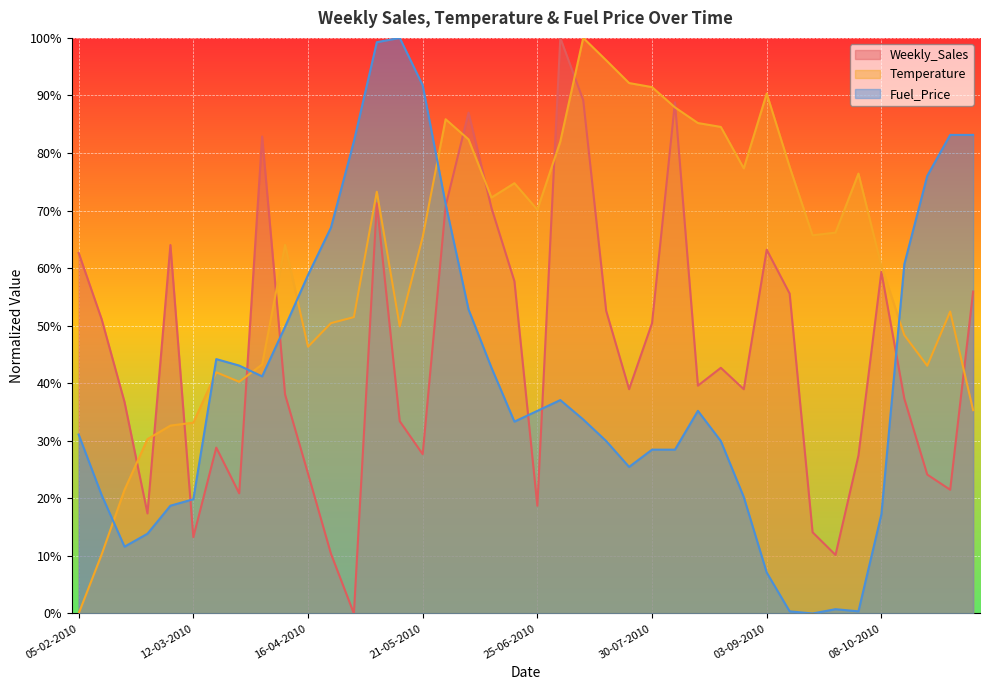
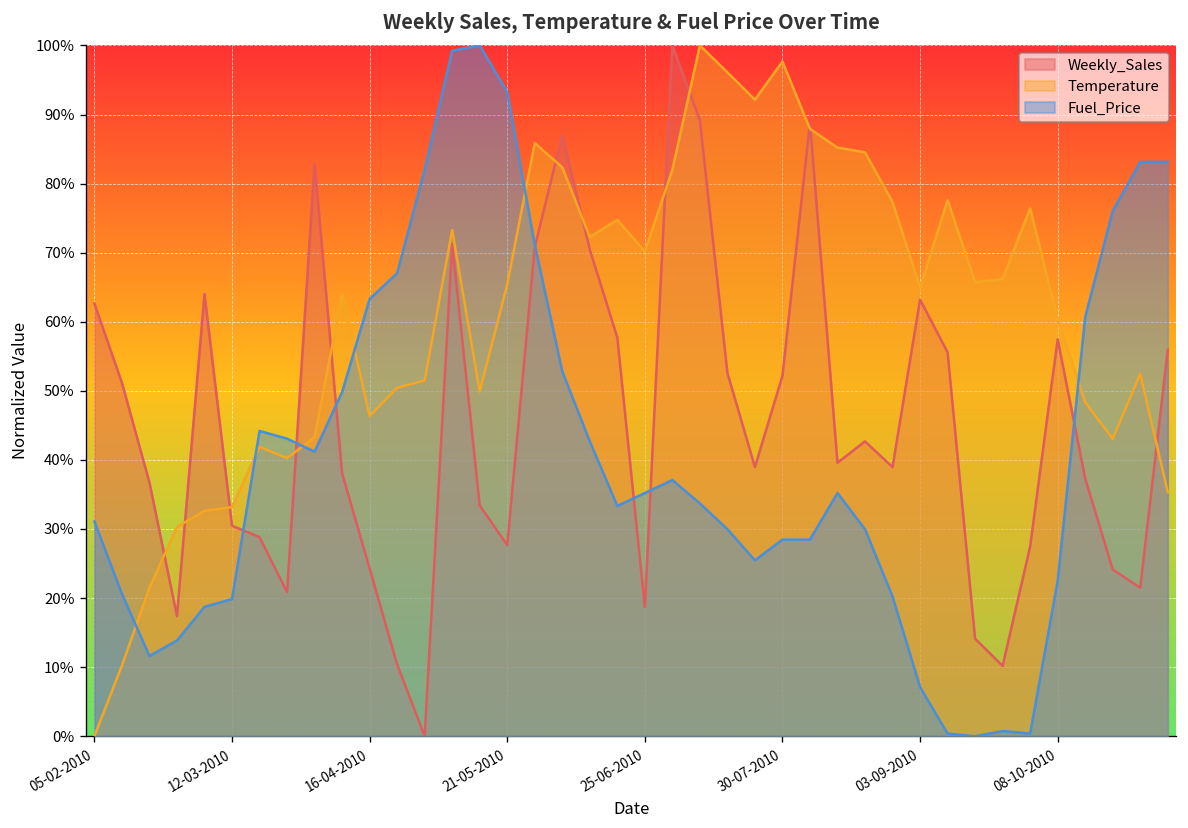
Weekly_Sales, 12-03-2010: 13% -> 30%
Fuel_Price, 16-04-2010: 59% -> 63%
Fuel_Price, 21-05-2010: 92% -> 93%
Weekly_Sales, 30-07-2010: 50% -> 52%
Temperature, 30-07-2010: 91% -> 98%
Temperature, 03-09-2010: 90% -> 65%
Weekly_Sales, 08-10-2010: 59% -> 57%
Fuel_Price, 08-10-2010: 17% -> 22%
